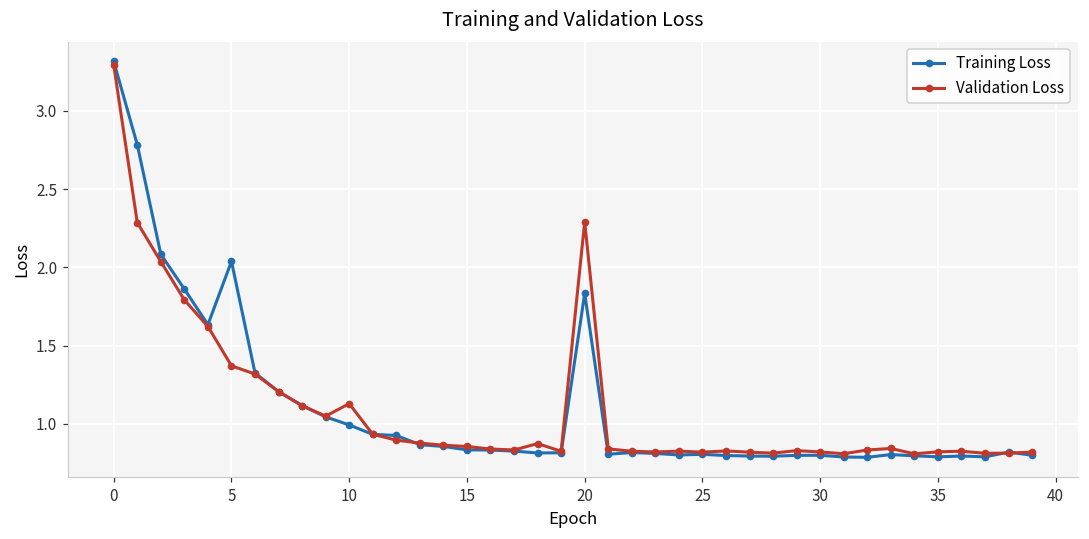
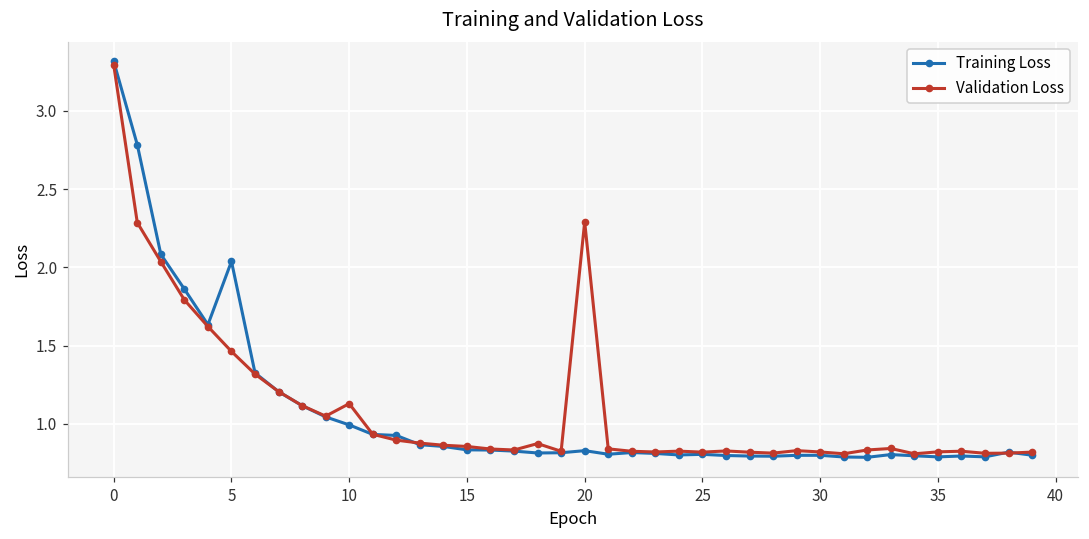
Validation Loss, 5: 1.37 -> 1.46
Training Loss, 20: 1.83 -> 0.83
